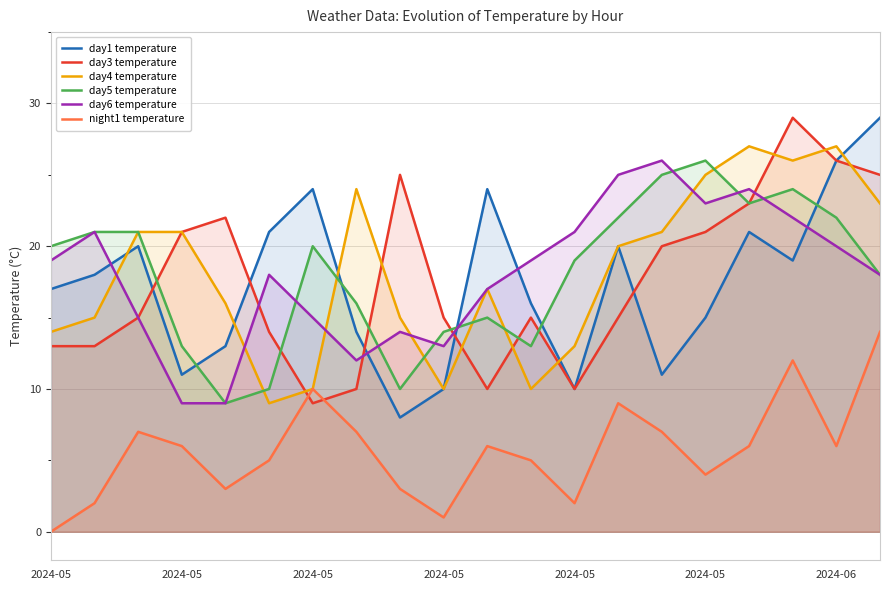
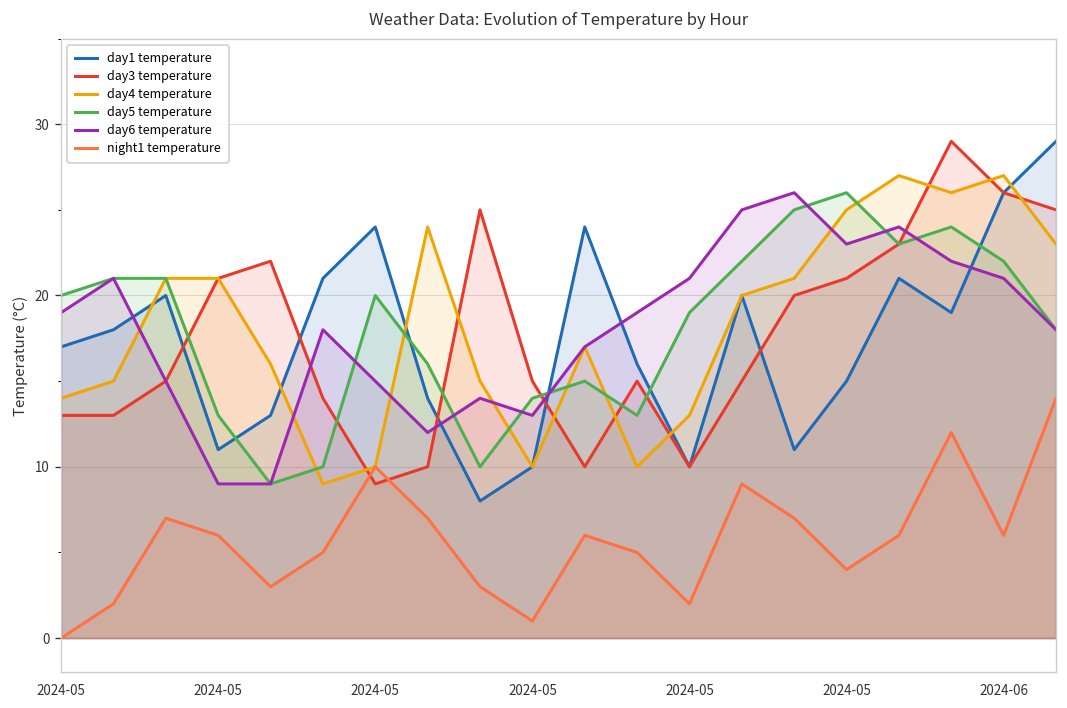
day6 temperature, 2024-06: 20 -> 21
